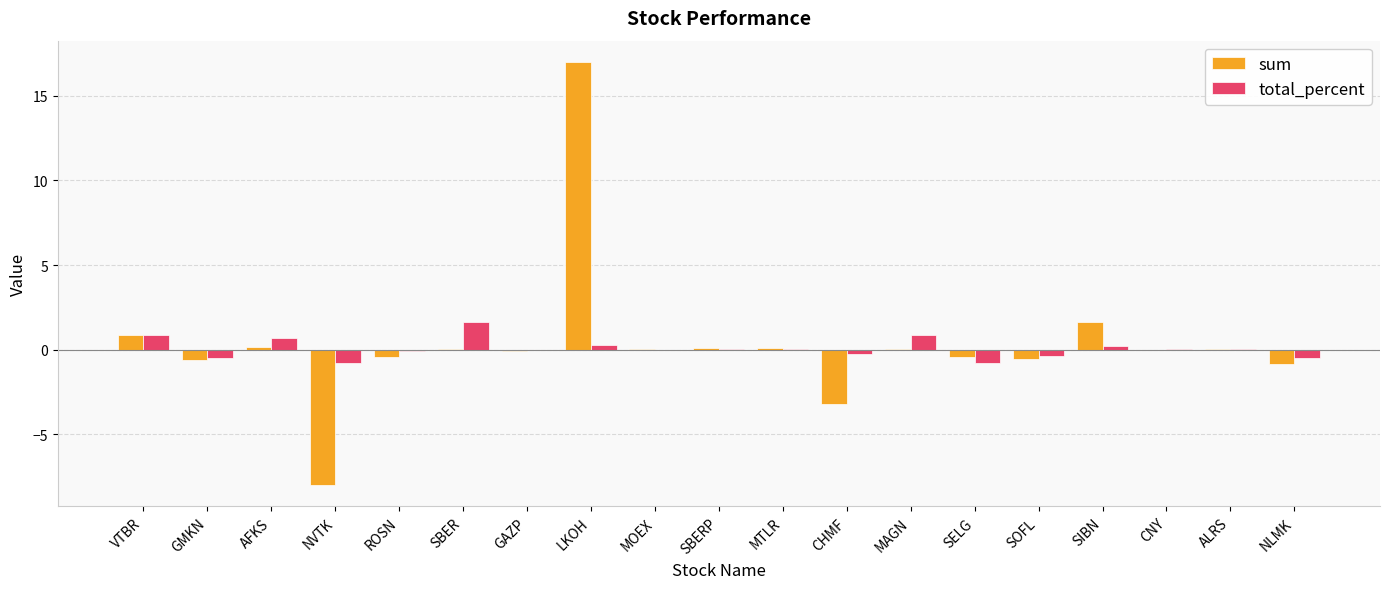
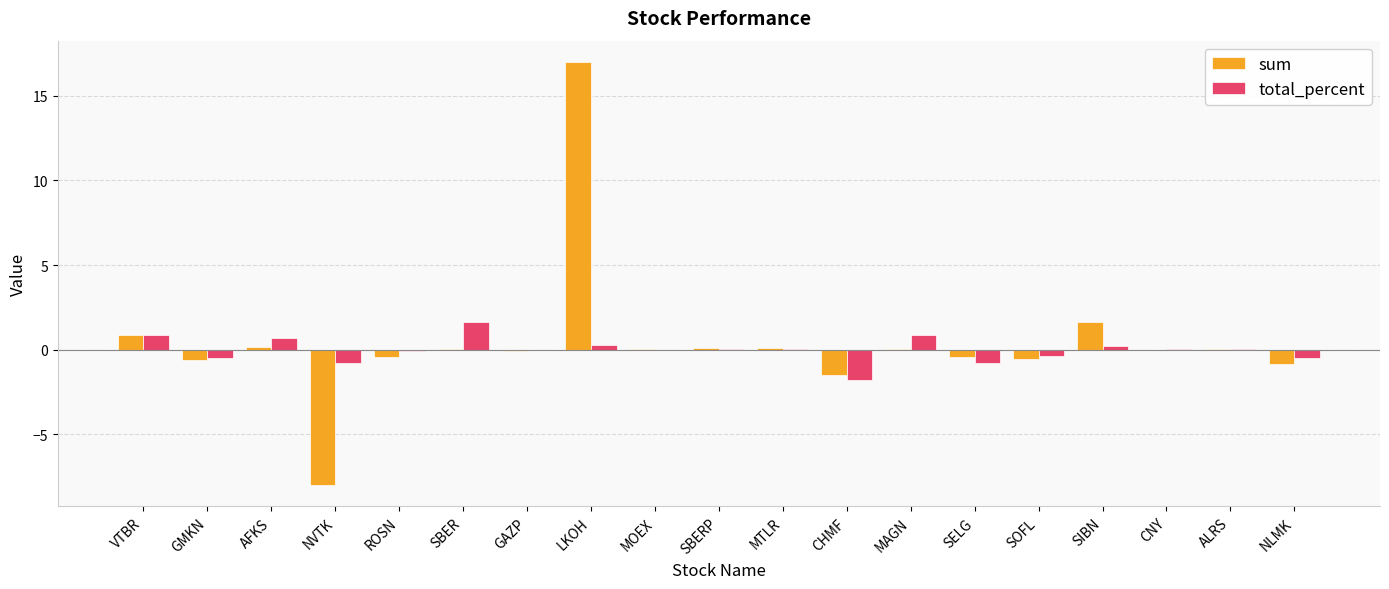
sum, CHMF: -3.2 -> -1.5
total_percent, CHMF: -0.2 -> -1.8
